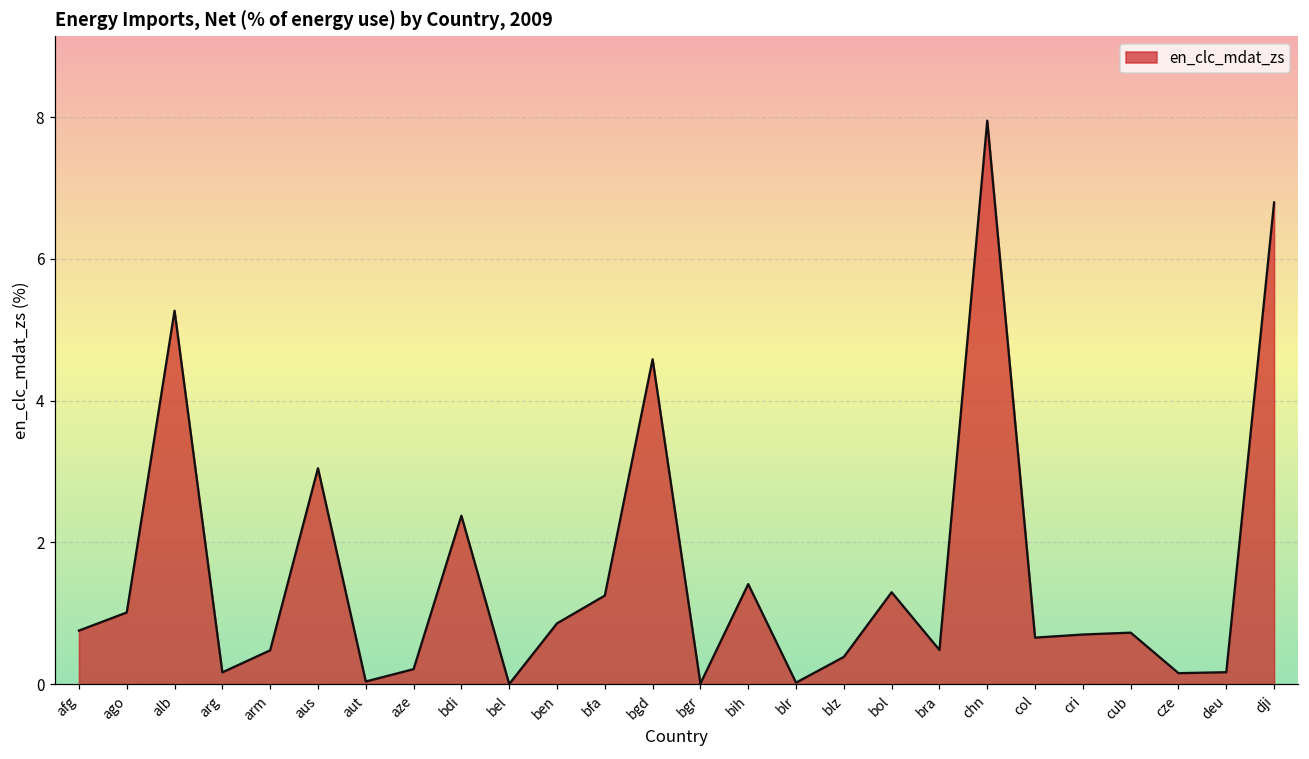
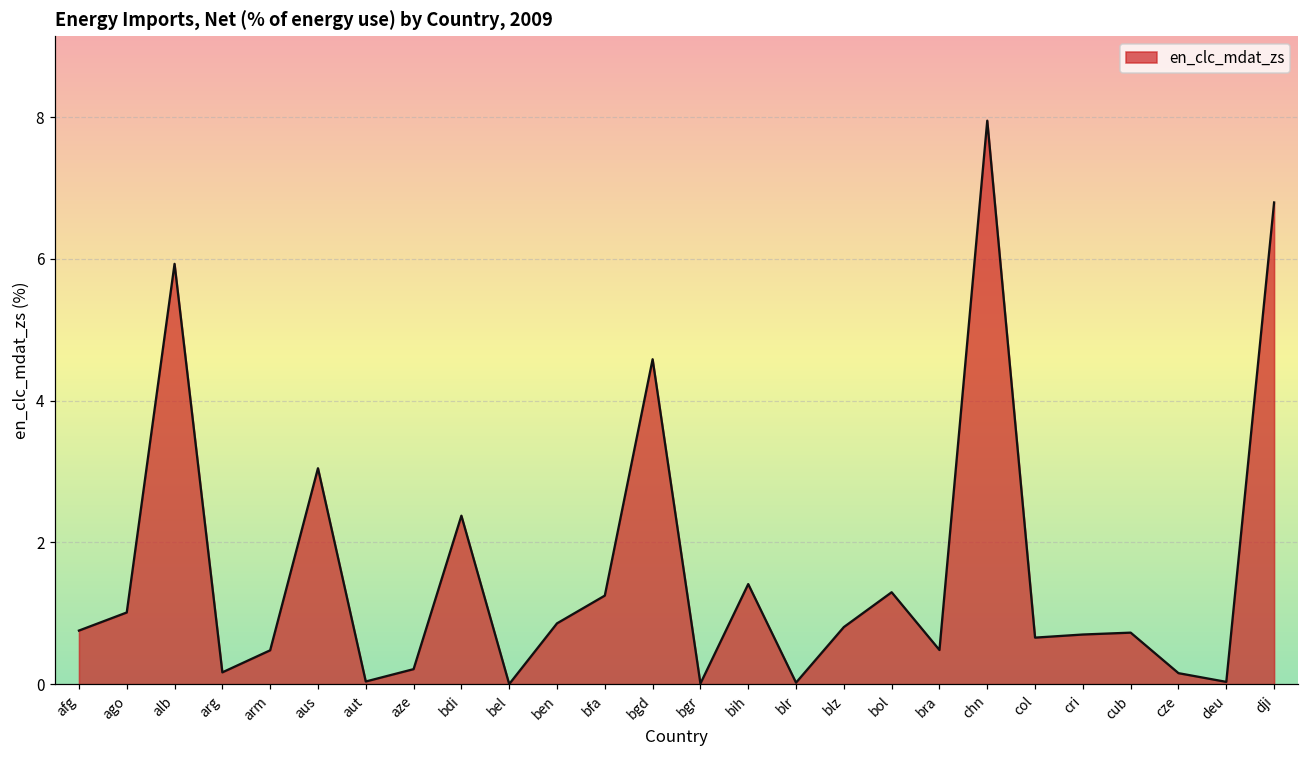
alb: 5.3 -> 5.9
blz: 0.4 -> 0.8
deu: 0.2 -> 0.0
